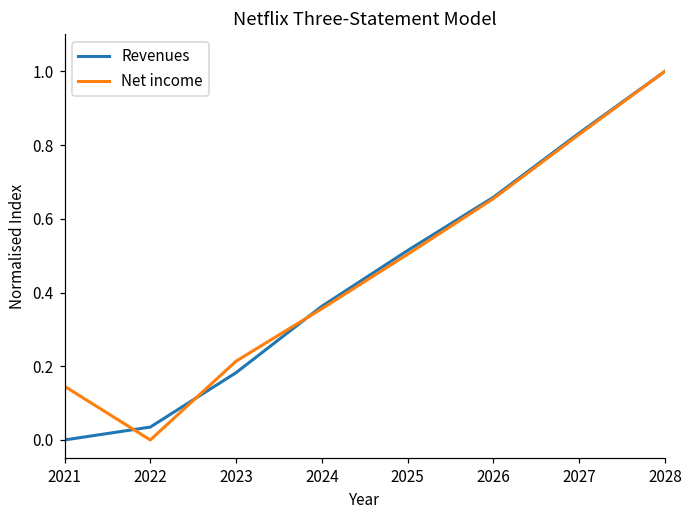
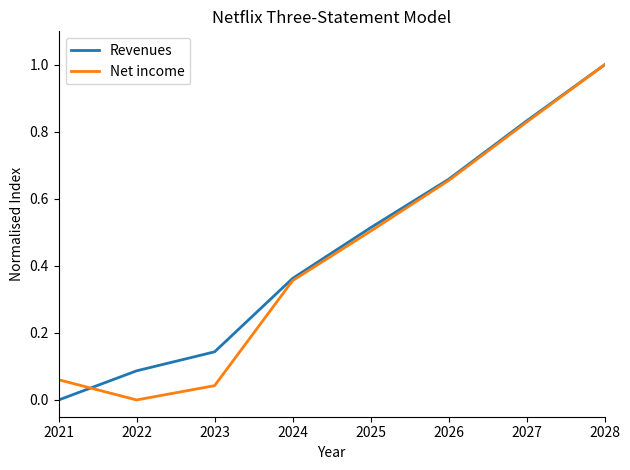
Net income, 2021: 0.15 -> 0.06
Revenues, 2022: 0.03 -> 0.09
Revenues, 2023: 0.18 -> 0.14
Net income, 2023: 0.21 -> 0.04
